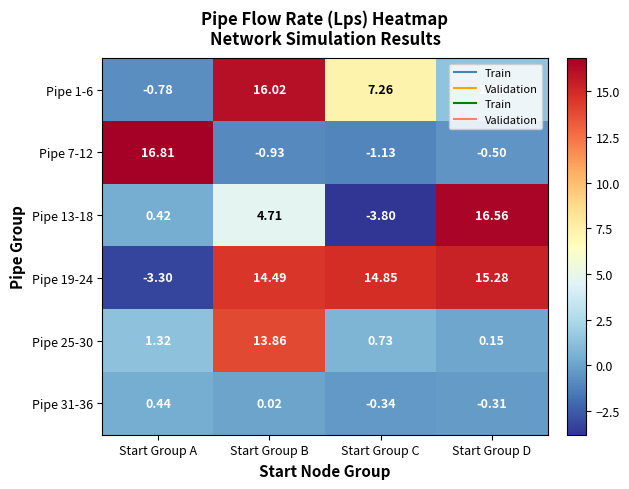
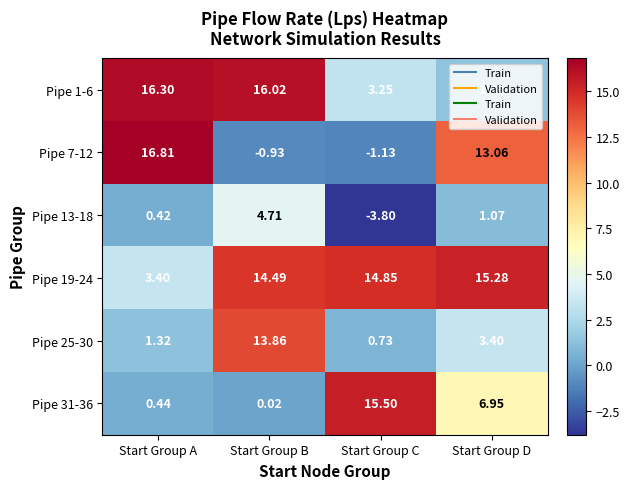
Pipe 1-6, Start Group A: -0.78 -> 16.30
Pipe 1-6, Start Group C: 7.26 -> 3.25
Pipe 7-12, Start Group D: -0.50 -> 13.06
Pipe 13-18, Start Group D: 16.56 -> 1.07
Pipe 19-24, Start Group A: -3.30 -> 3.40
Pipe 25-30, Start Group D: 0.15 -> 3.40
Pipe 31-36, Start Group C: -0.34 -> 15.50
Pipe 31-36, Start Group D: -0.31 -> 6.95
